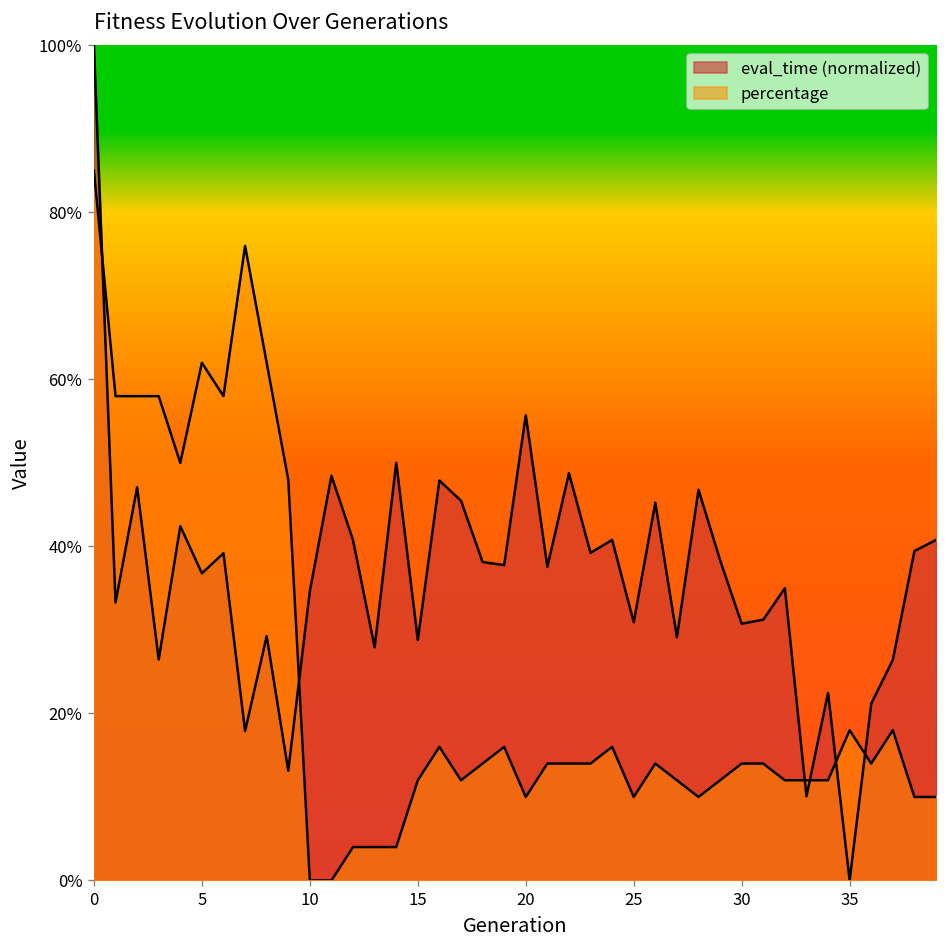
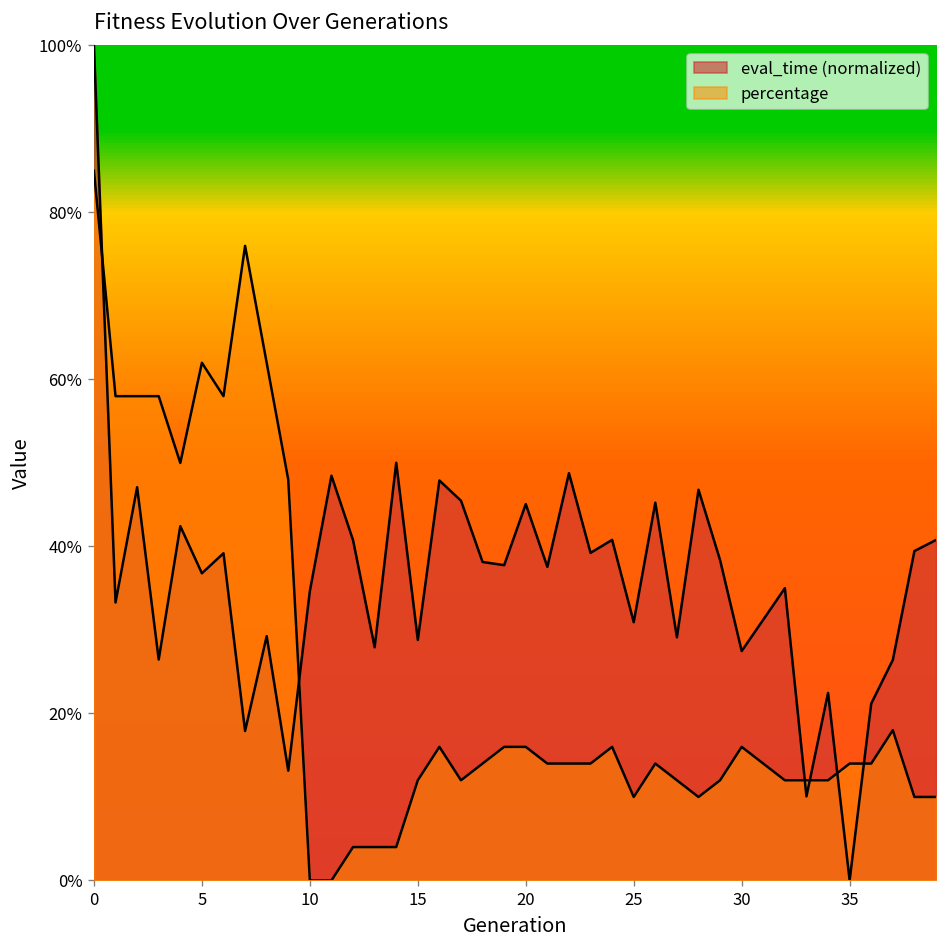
eval_time (normalized), 20: 56% -> 45%
percentage, 20: 10% -> 16%
eval_time (normalized), 30: 31% -> 27%
percentage, 30: 14% -> 16%
percentage, 35: 18% -> 14%
